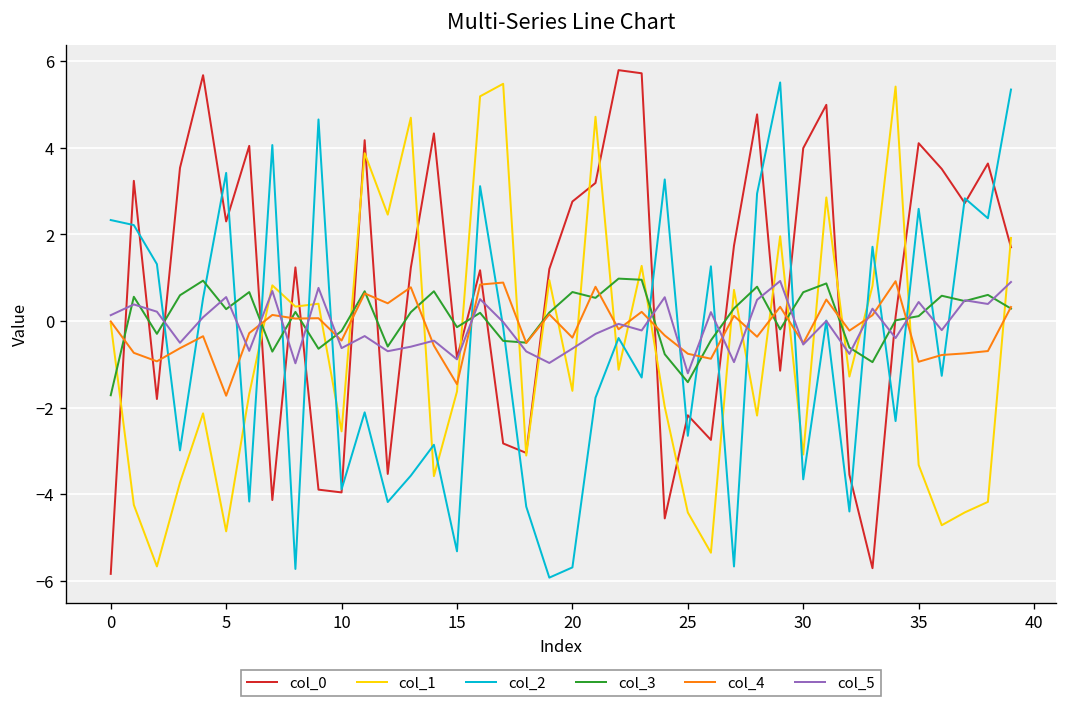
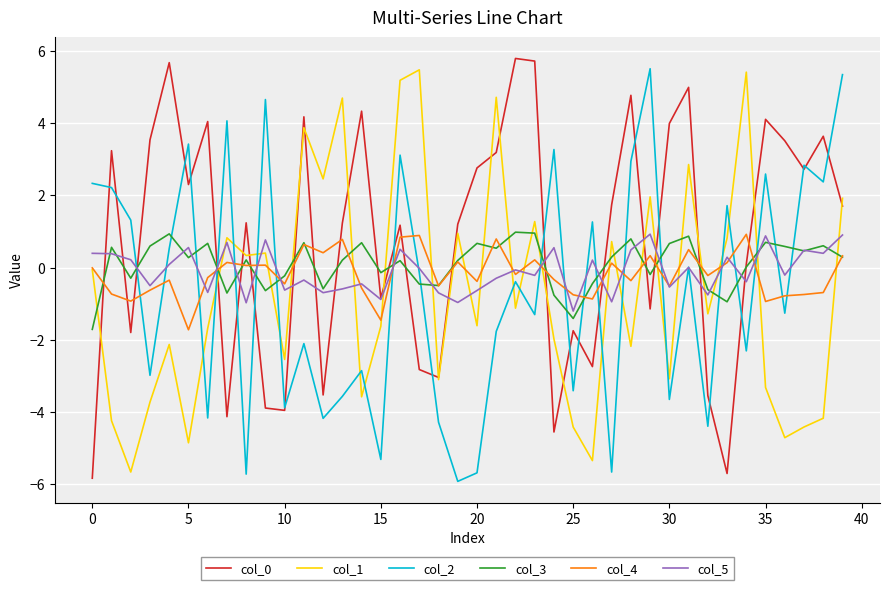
col_5, 0: 0.1 -> 0.4
col_0, 25: -2.2 -> -1.8
col_2, 25: -2.6 -> -3.4
col_3, 35: 0.1 -> 0.7
col_5, 35: 0.4 -> 0.9
